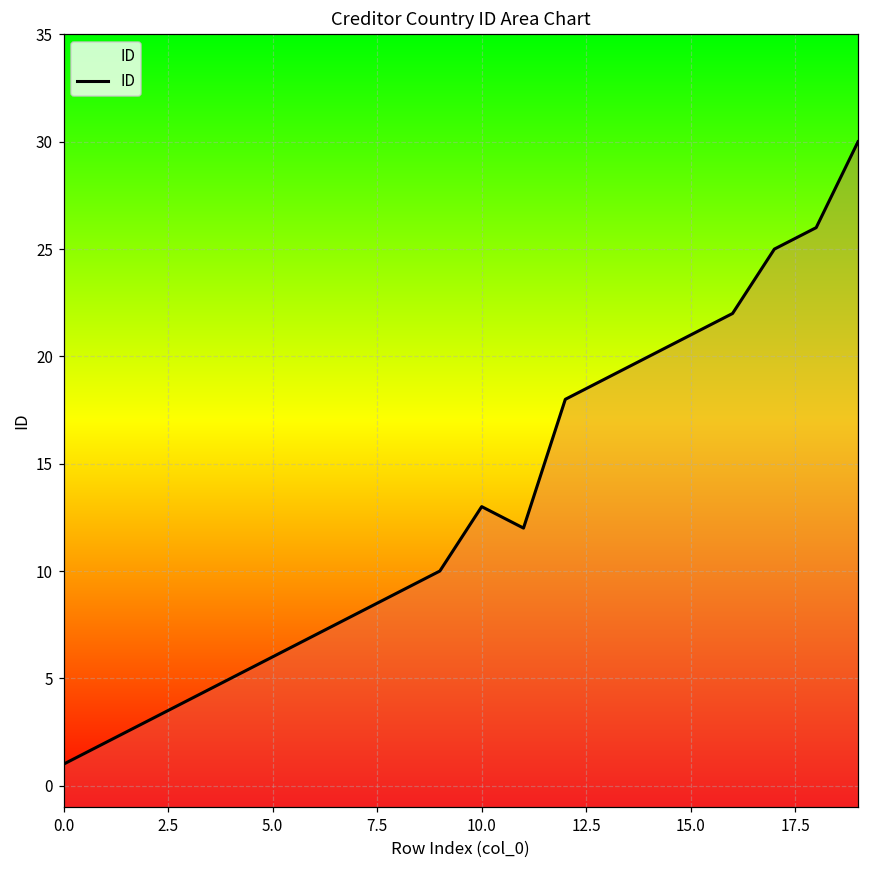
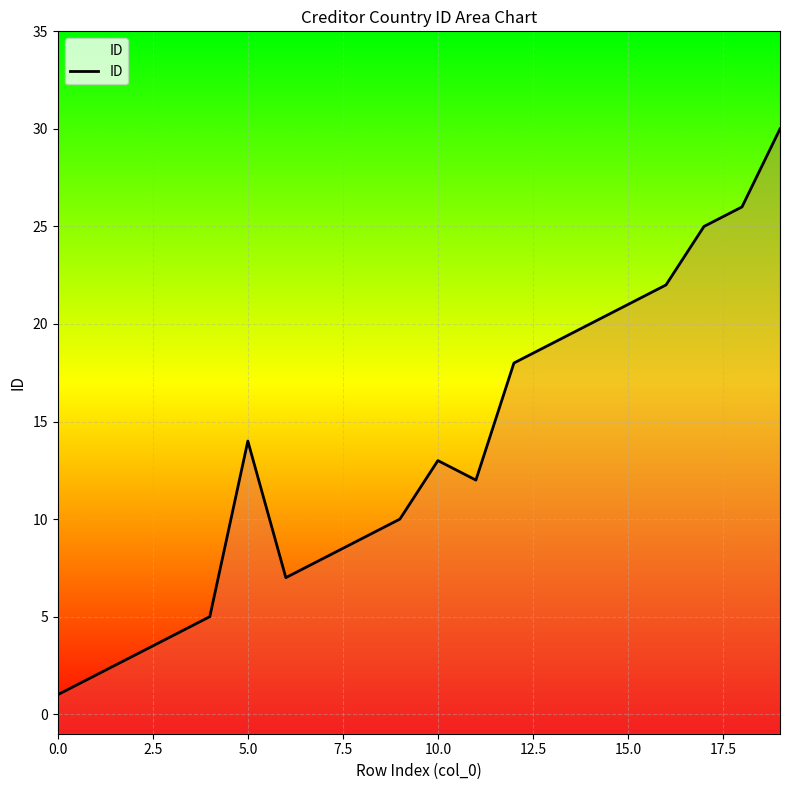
5.0: 6 -> 14
